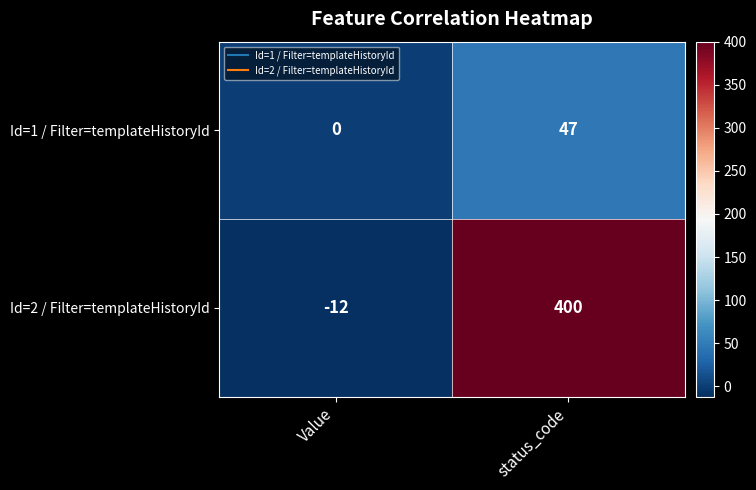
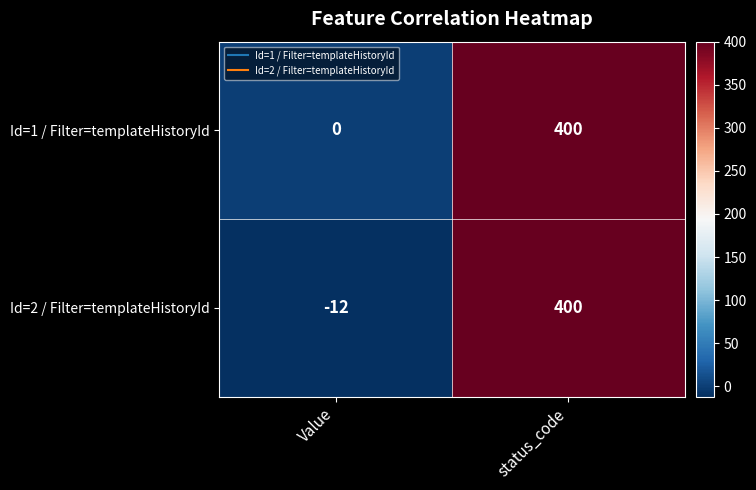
Id=1 / Filter=templateHistoryId, status_code: 47 -> 400
